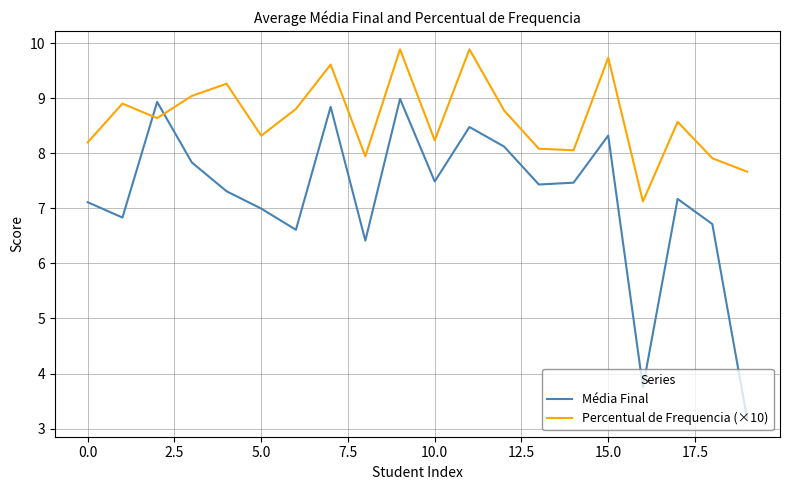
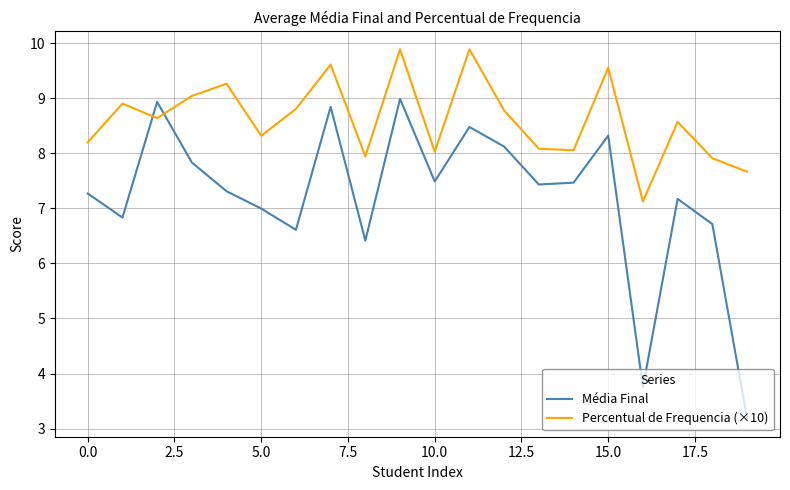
Média Final, 0.0: 7.1 -> 7.3
Percentual de Frequencia (×10), 10.0: 8.2 -> 8.0
Percentual de Frequencia (×10), 15.0: 9.7 -> 9.6
